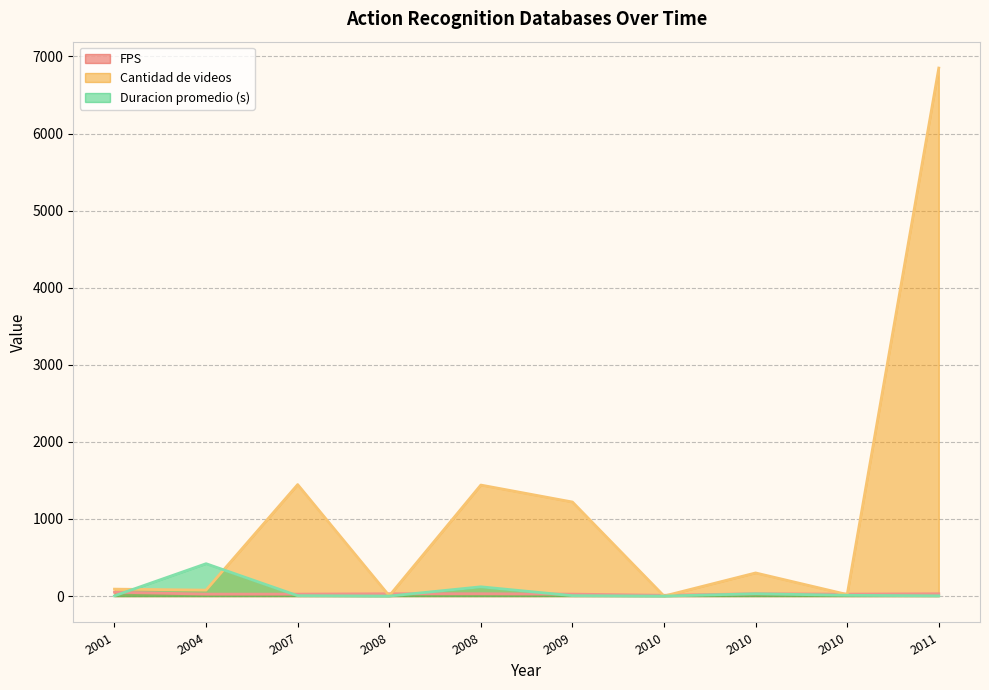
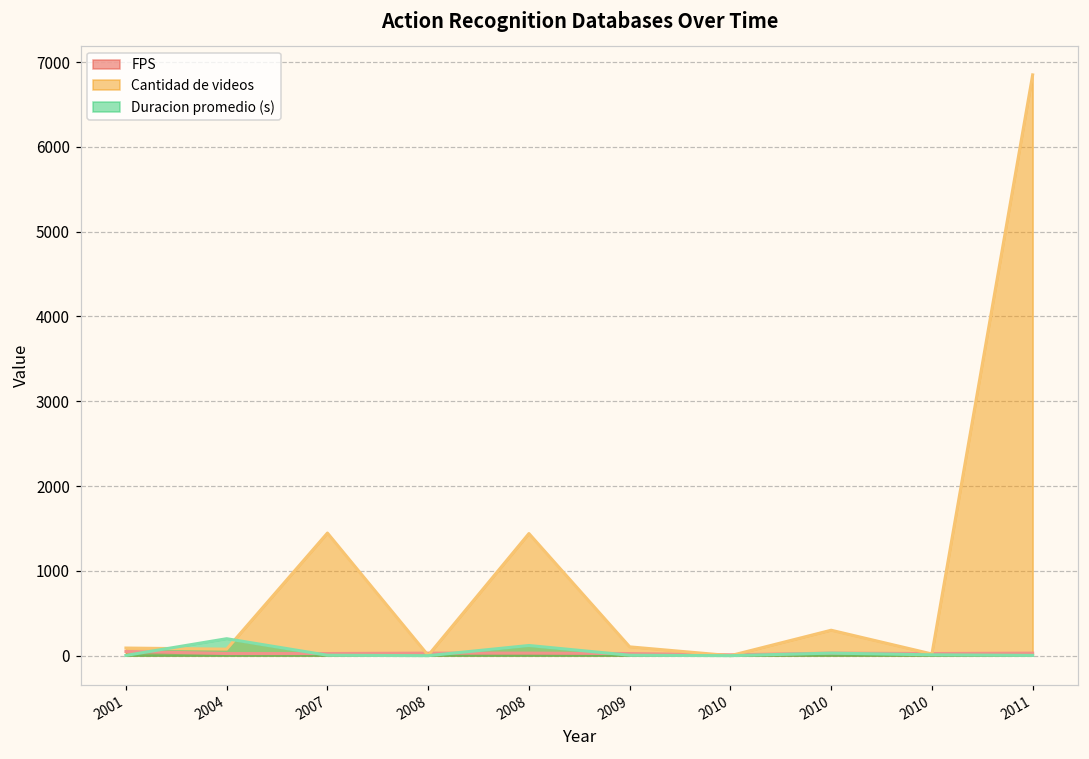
Duracion promedio (s), 2004: 400 -> 200
Cantidad de videos, 2009: 1200 -> 100
